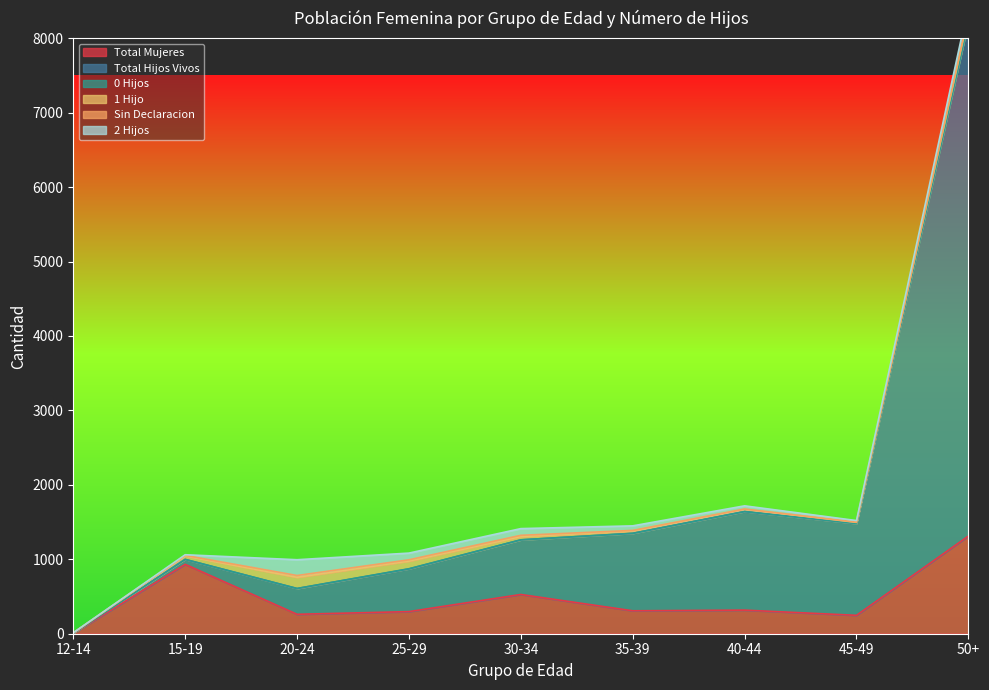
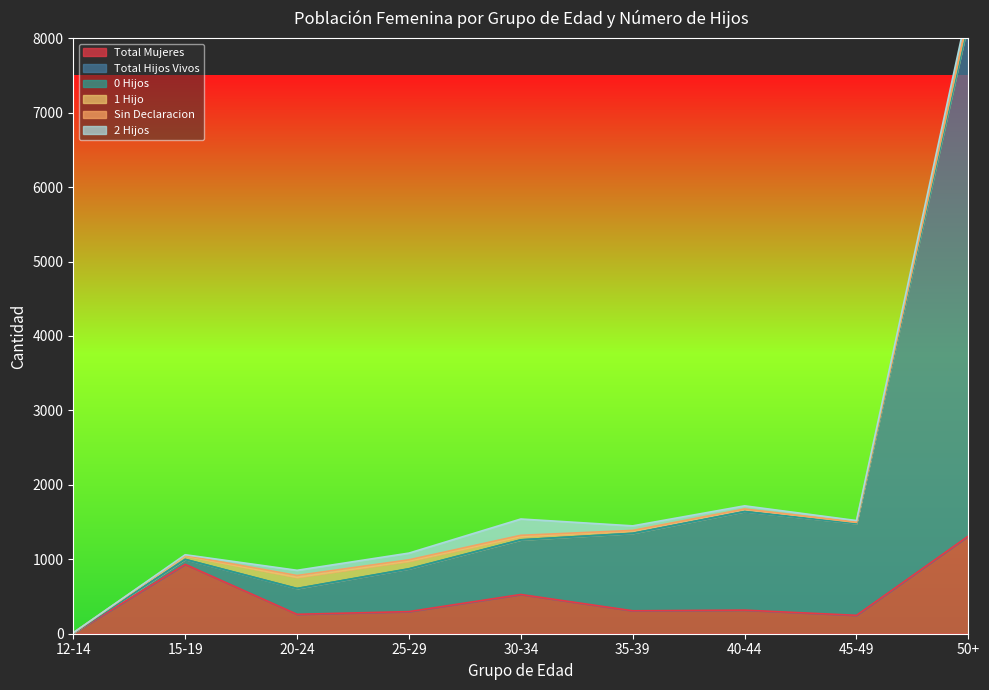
2 Hijos, 20-24: 200 -> 100
2 Hijos, 30-34: 100 -> 200
